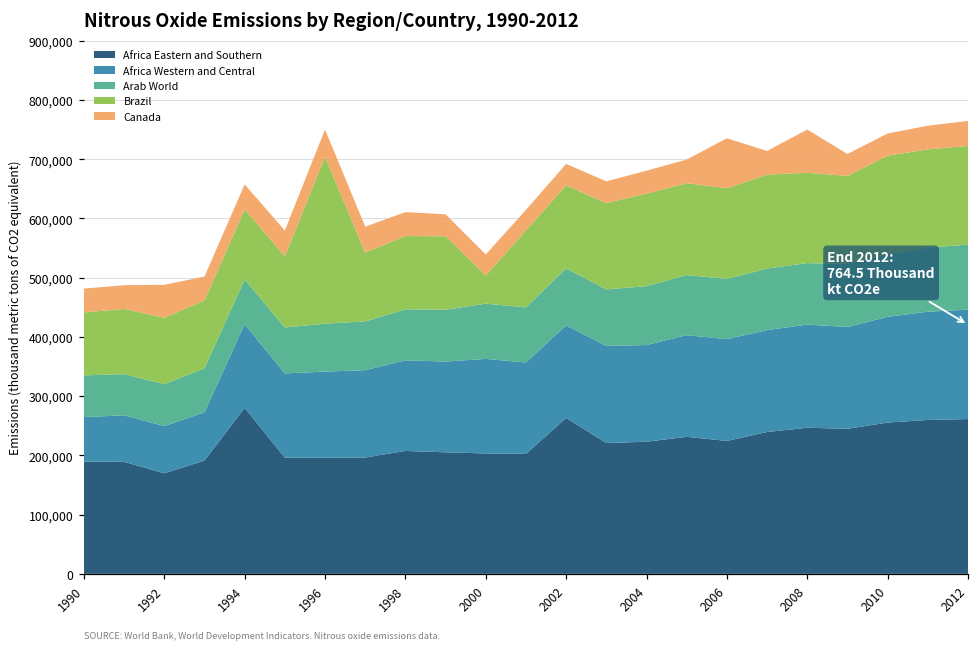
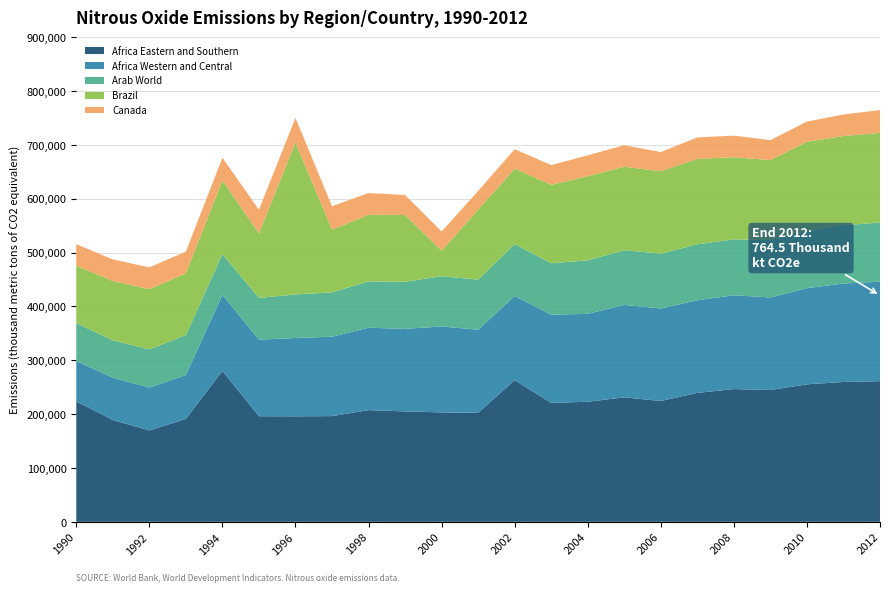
Africa Eastern and Southern, 1990: 190,000 -> 220,000
Canada, 1992: 60,000 -> 40,000
Brazil, 1994: 120,000 -> 140,000
Canada, 2006: 80,000 -> 40,000
Canada, 2008: 70,000 -> 40,000
